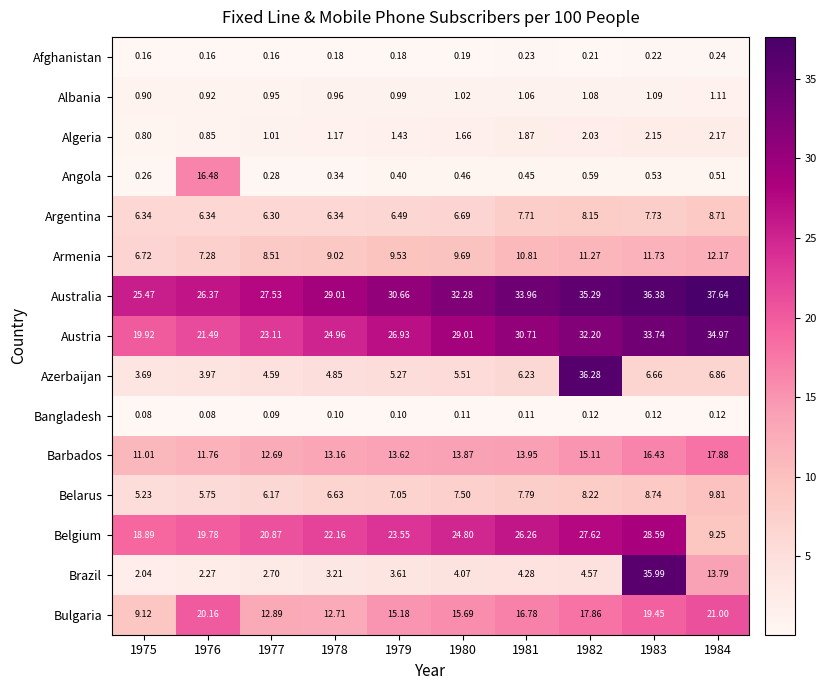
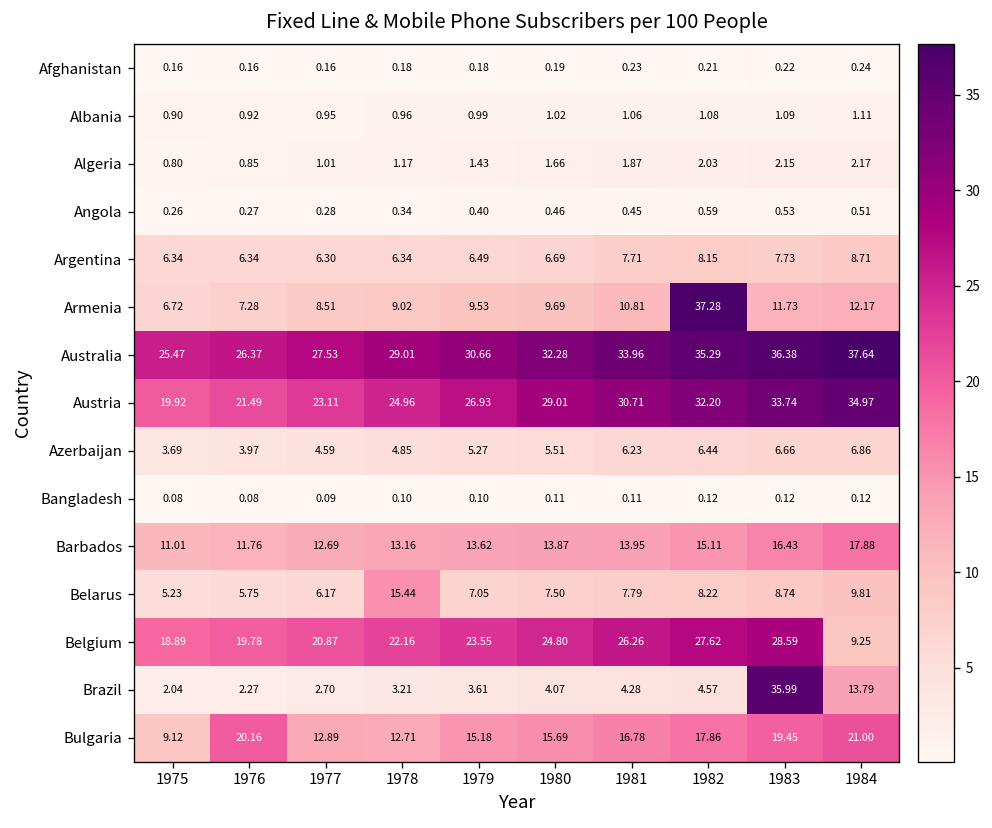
Angola, 1976: 16.48 -> 0.27
Armenia, 1982: 11.27 -> 37.28
Azerbaijan, 1982: 36.28 -> 6.44
Belarus, 1978: 6.63 -> 15.44
